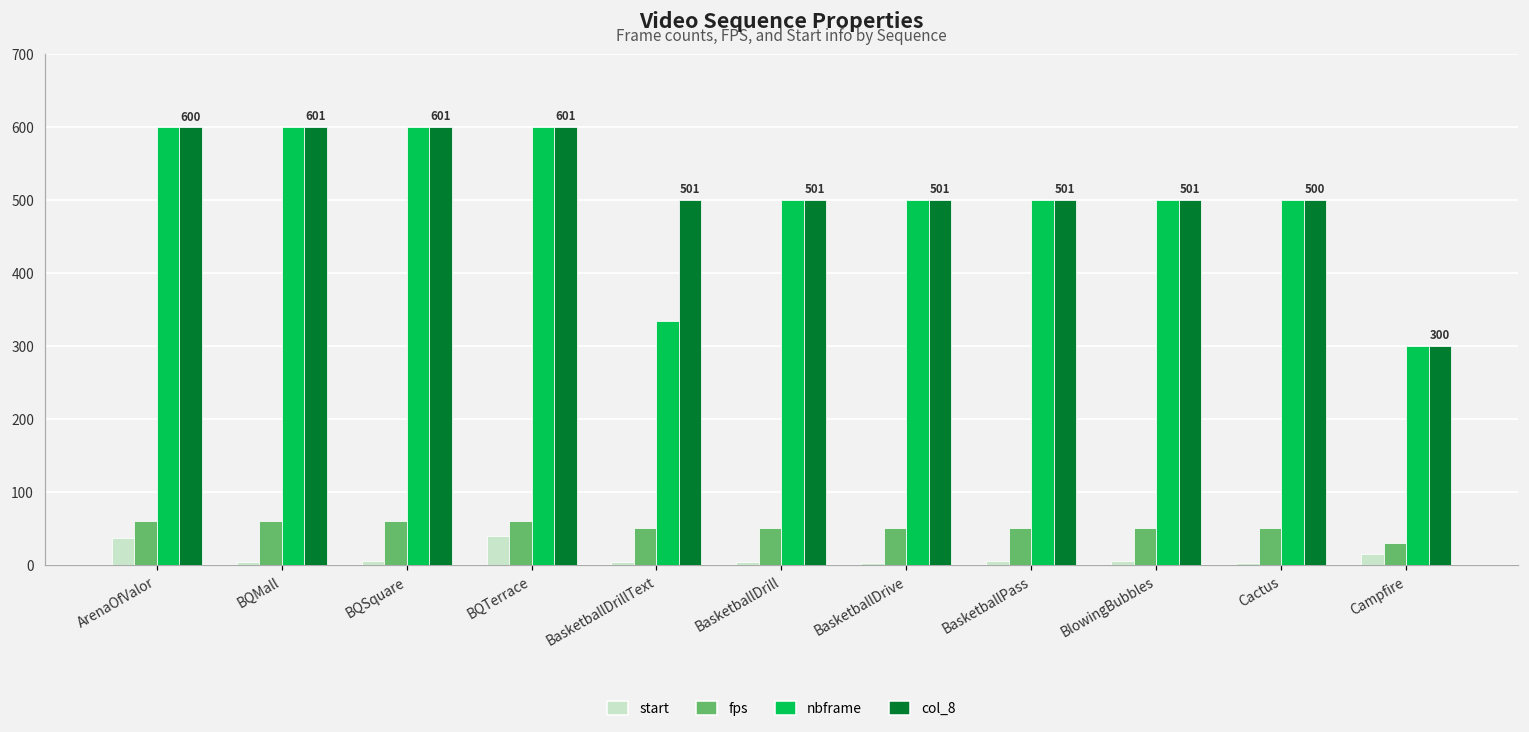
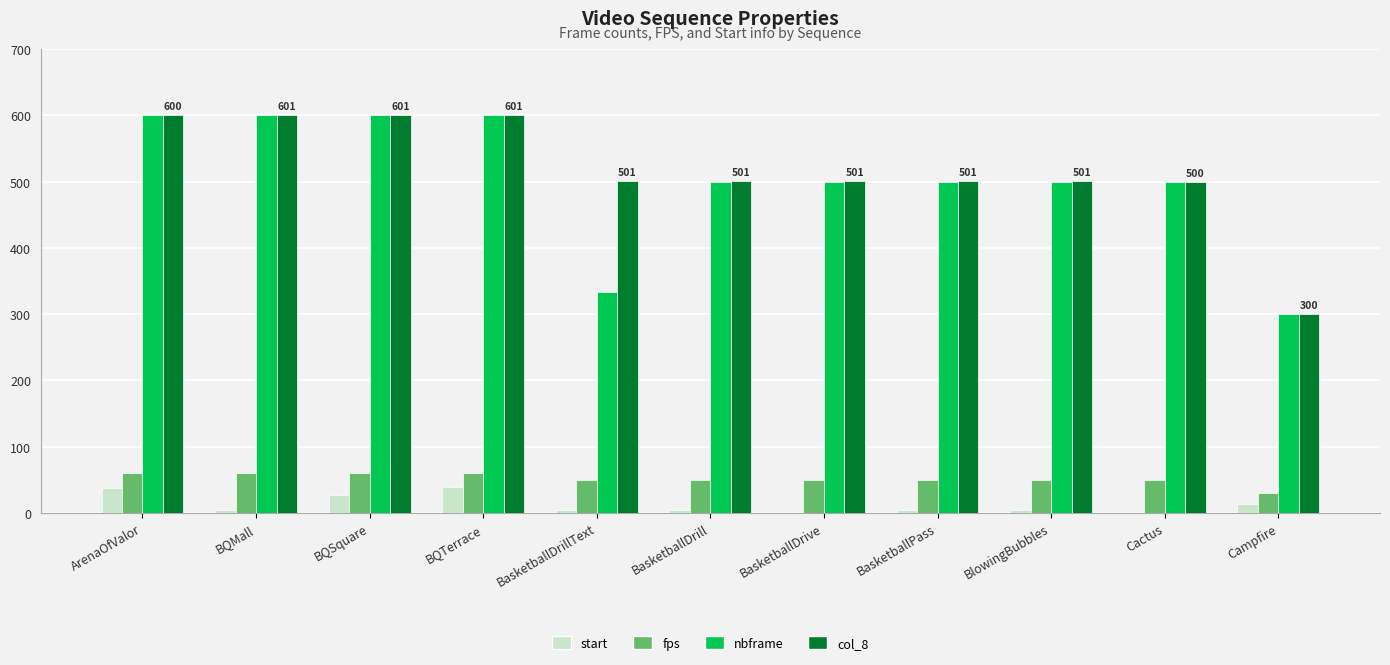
start, BQSquare: 10 -> 30
